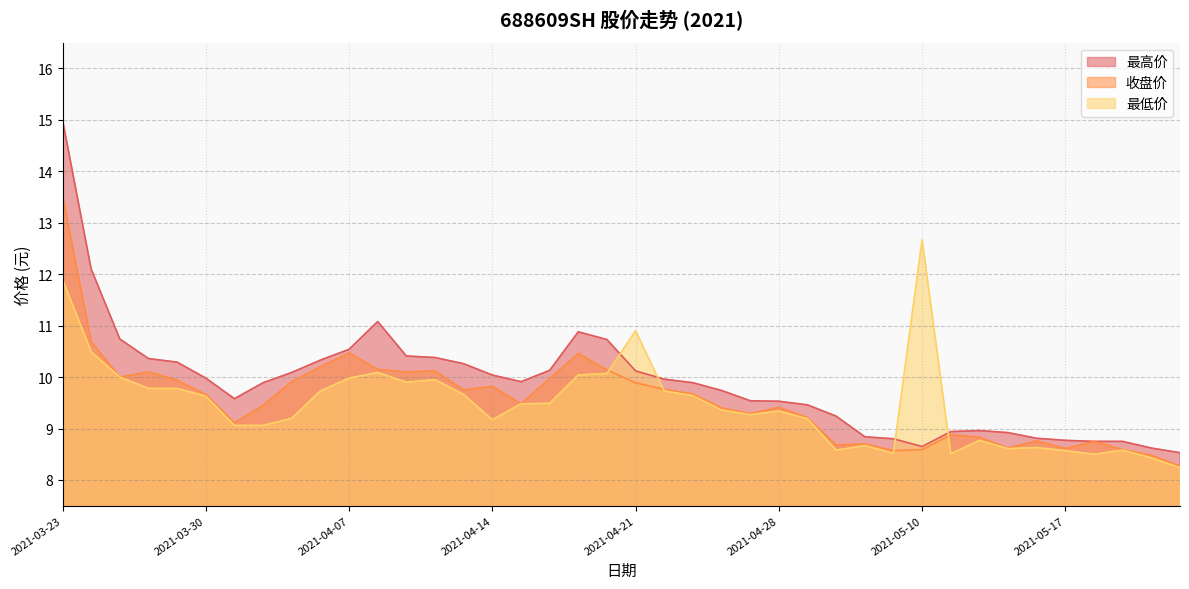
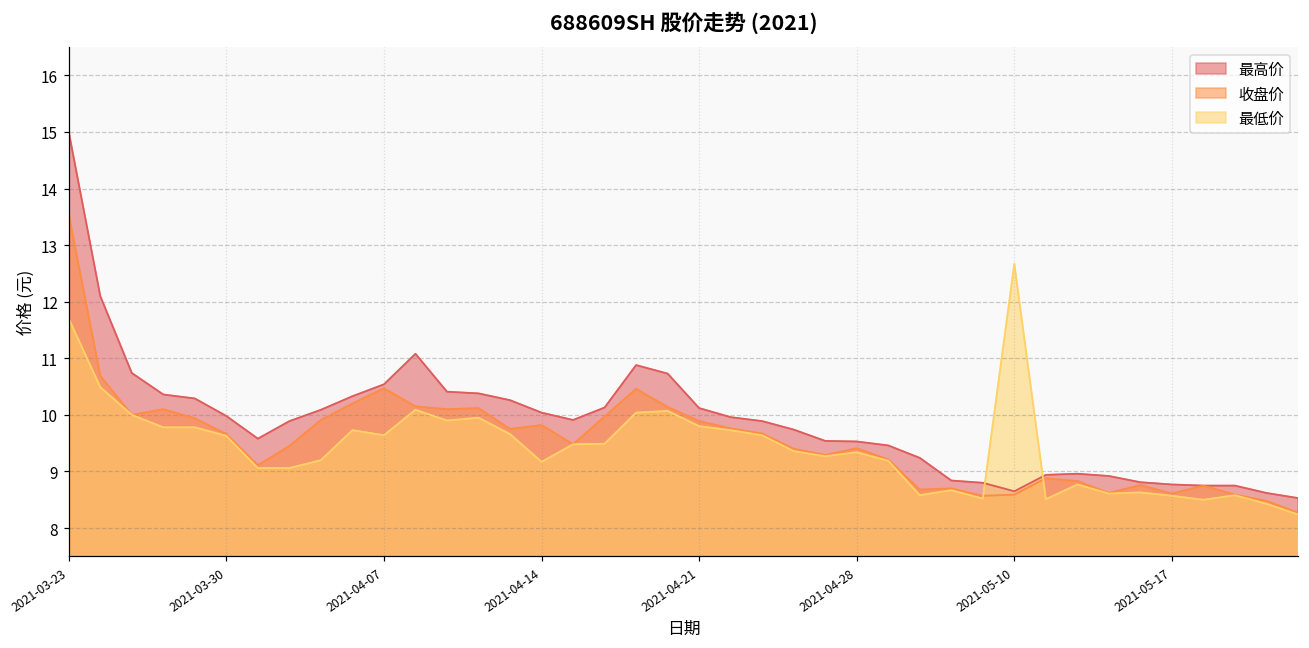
最低价, 2021-03-23: 11.9 -> 11.7
最低价, 2021-04-07: 10.0 -> 9.6
最低价, 2021-04-21: 10.9 -> 9.8
